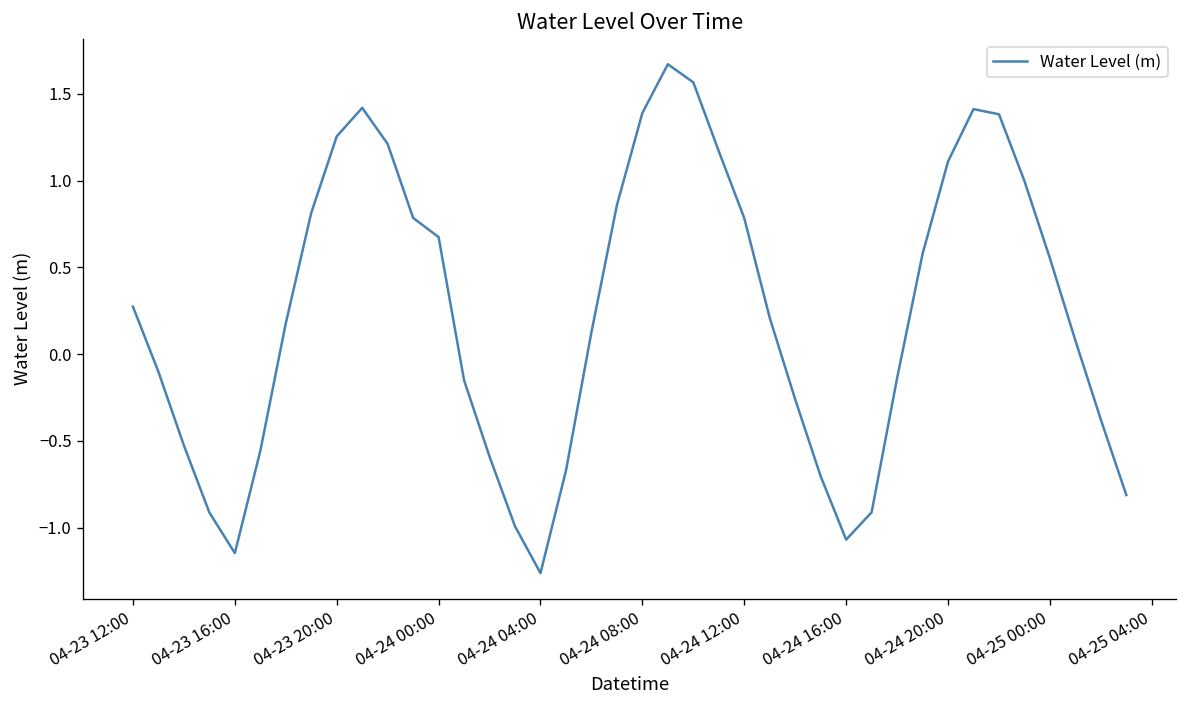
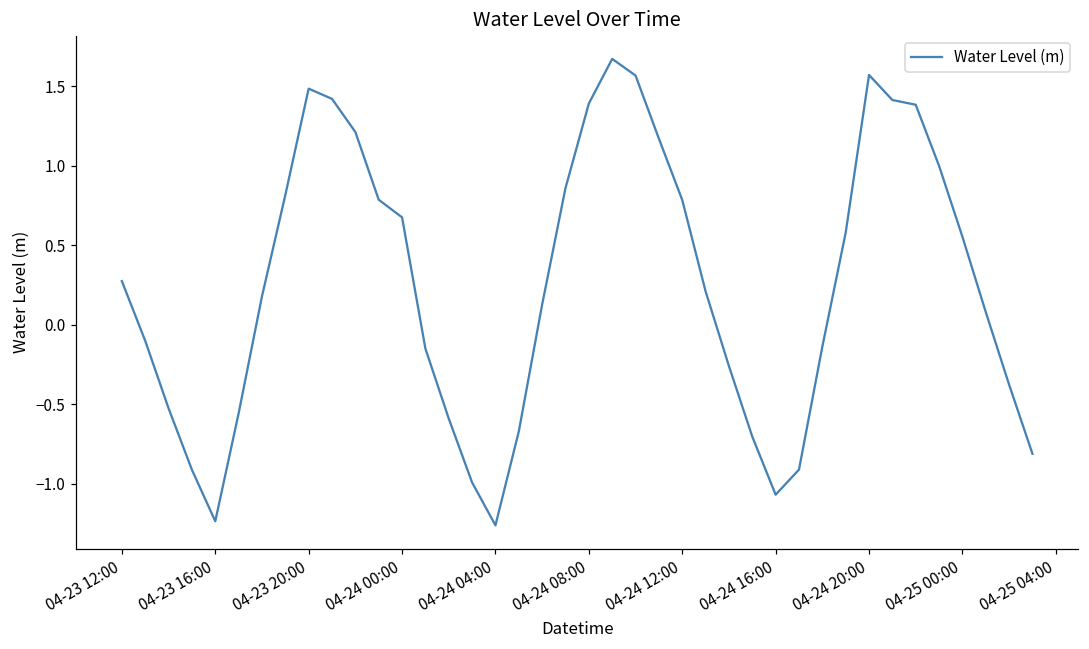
04-23 16:00: -1.15 -> -1.24
04-23 20:00: 1.26 -> 1.48
04-24 20:00: 1.11 -> 1.57
